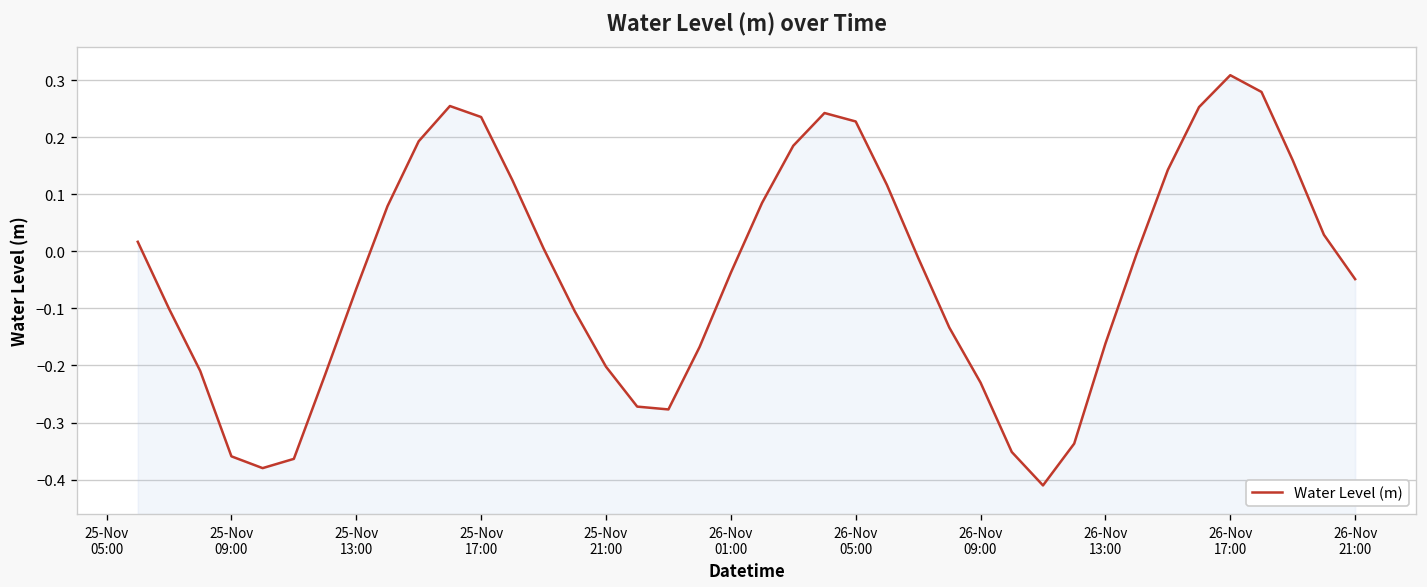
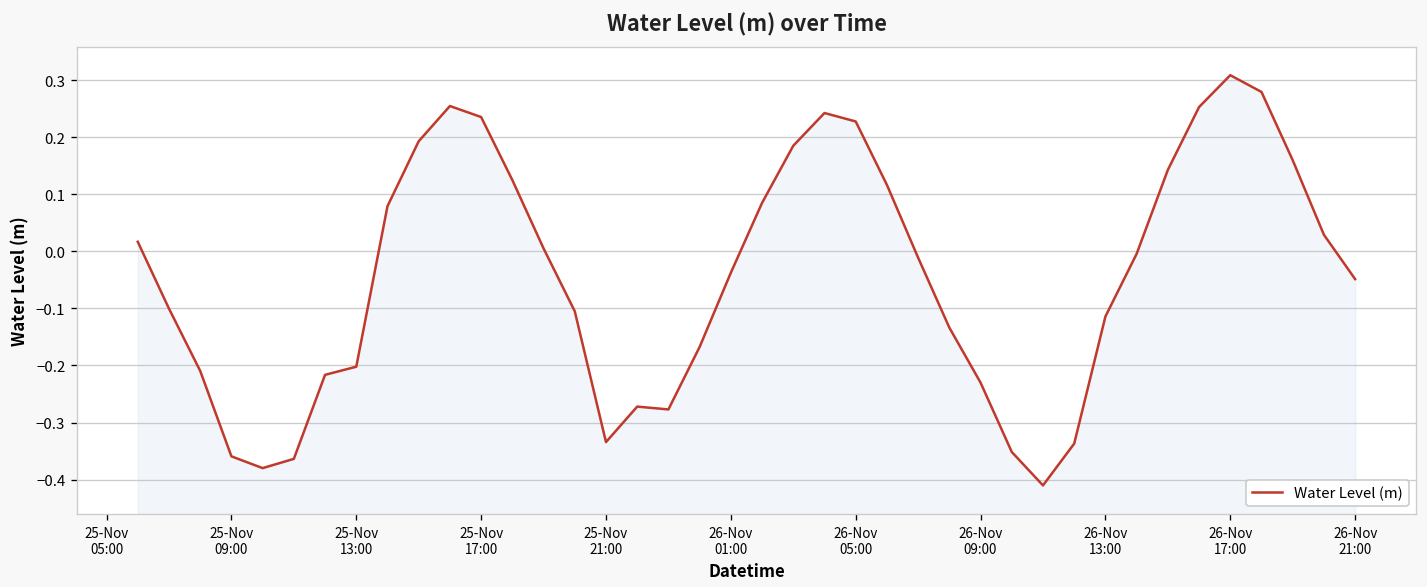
25-Nov 13:00: -0.07 -> -0.20
25-Nov 21:00: -0.20 -> -0.33
26-Nov 13:00: -0.16 -> -0.11
